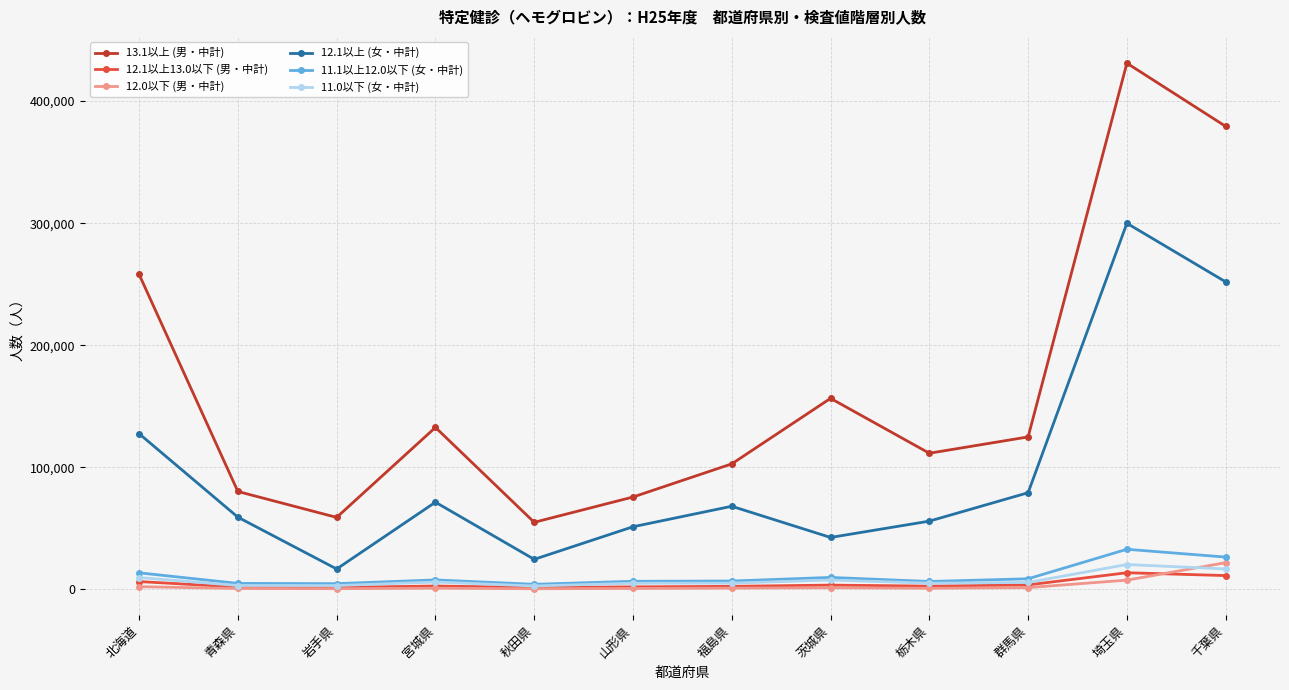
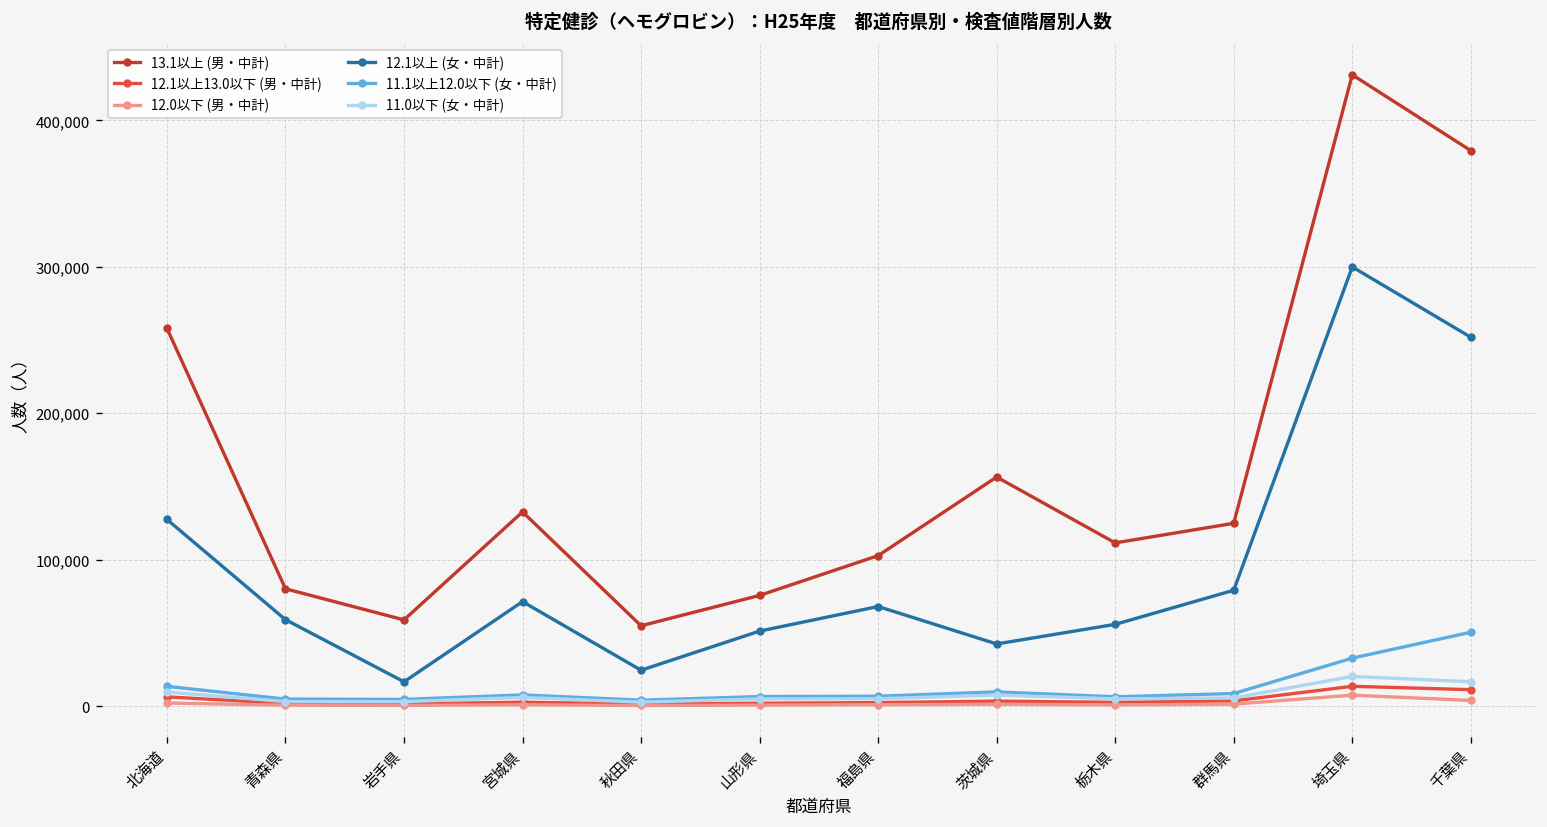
12.0以下 (男・中計), 千葉県: 22,000 -> 4,000
11.1以上12.0以下 (女・中計), 千葉県: 26,000 -> 51,000
